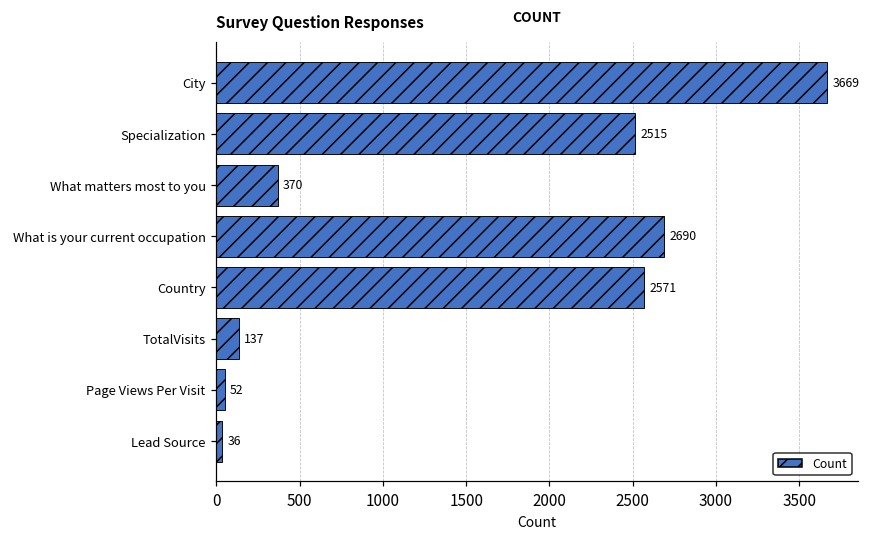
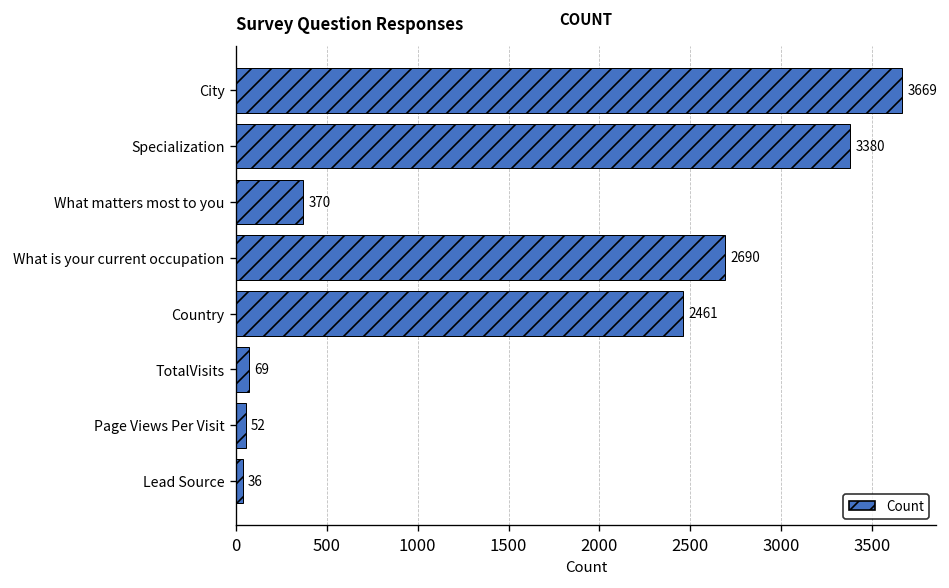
Specialization: 2515 -> 3380
Country: 2571 -> 2461
TotalVisits: 137 -> 69
